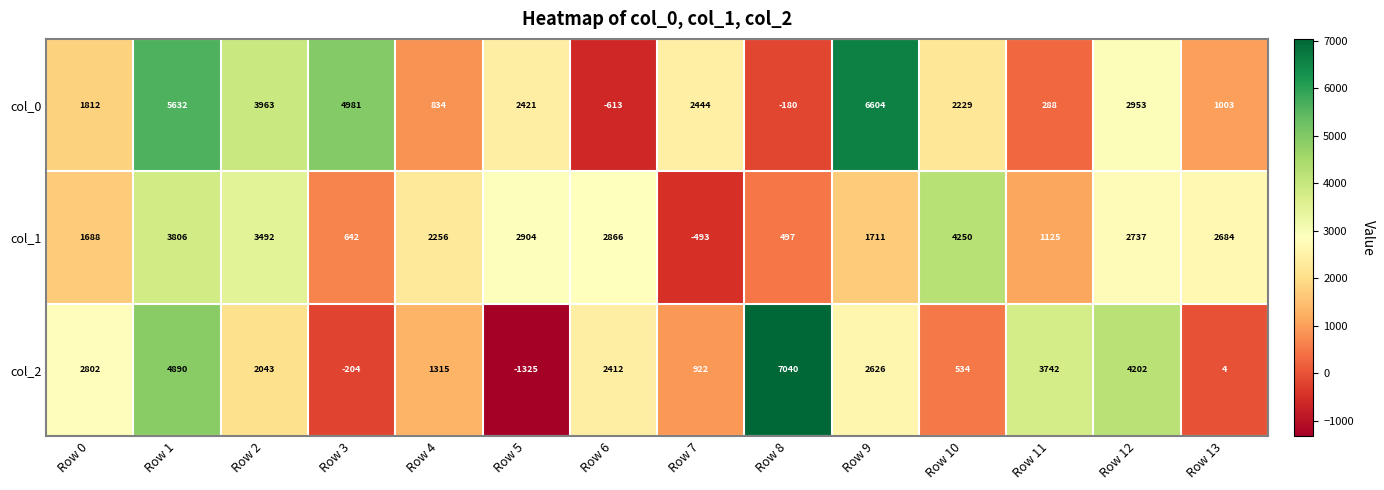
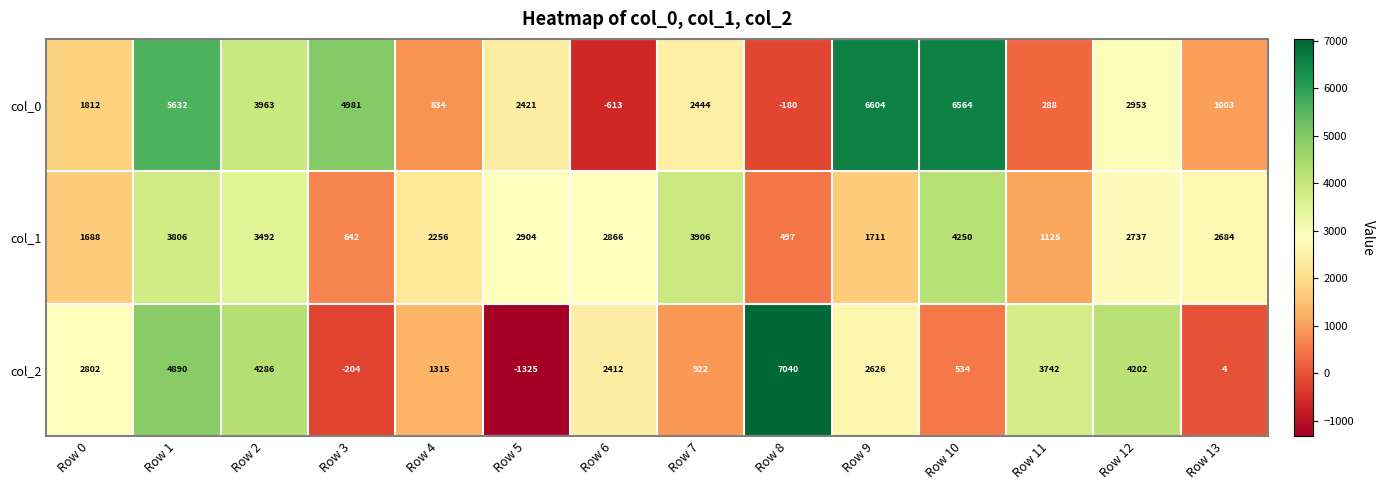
col_0, Row 10: 2229 -> 6564
col_1, Row 7: -493 -> 3906
col_2, Row 2: 2043 -> 4286
